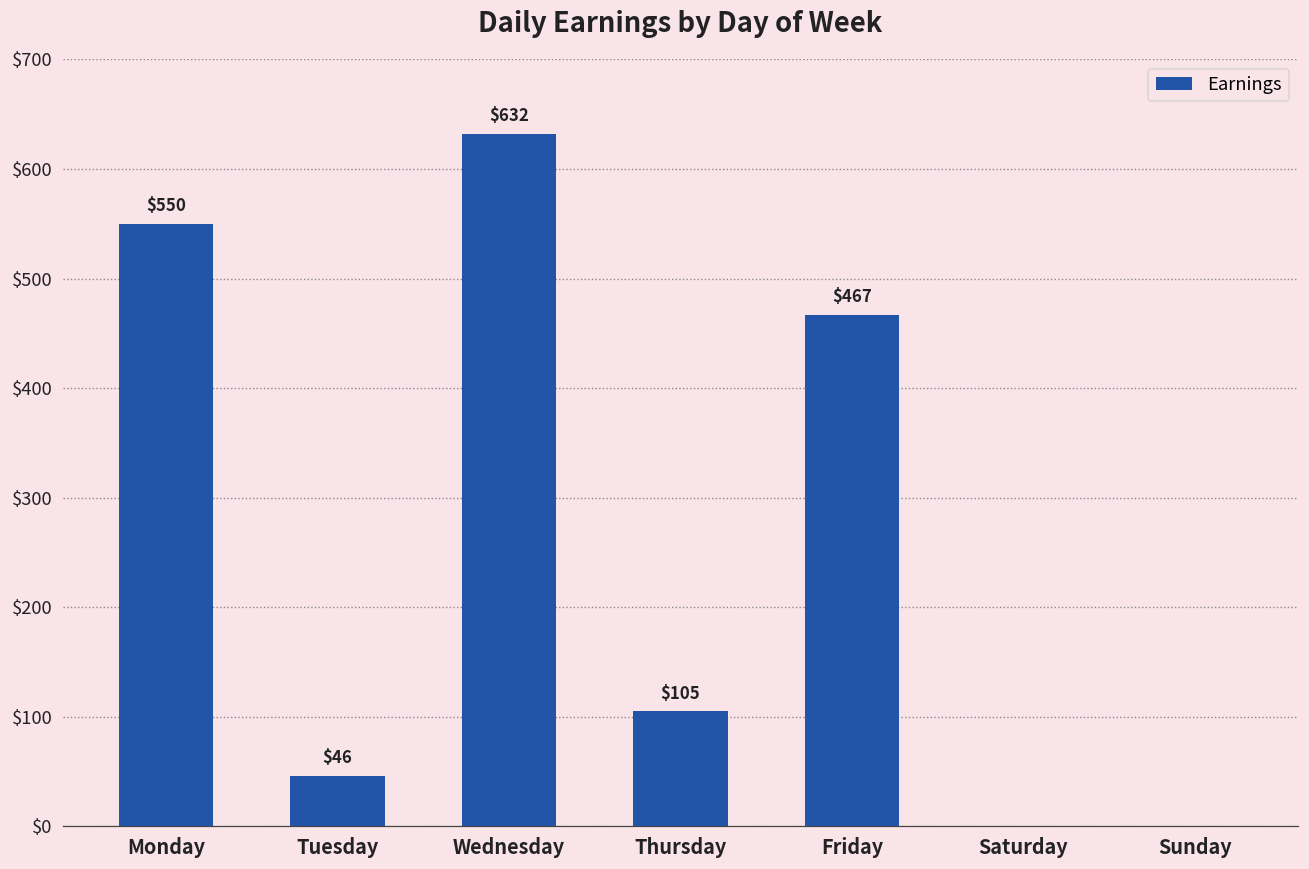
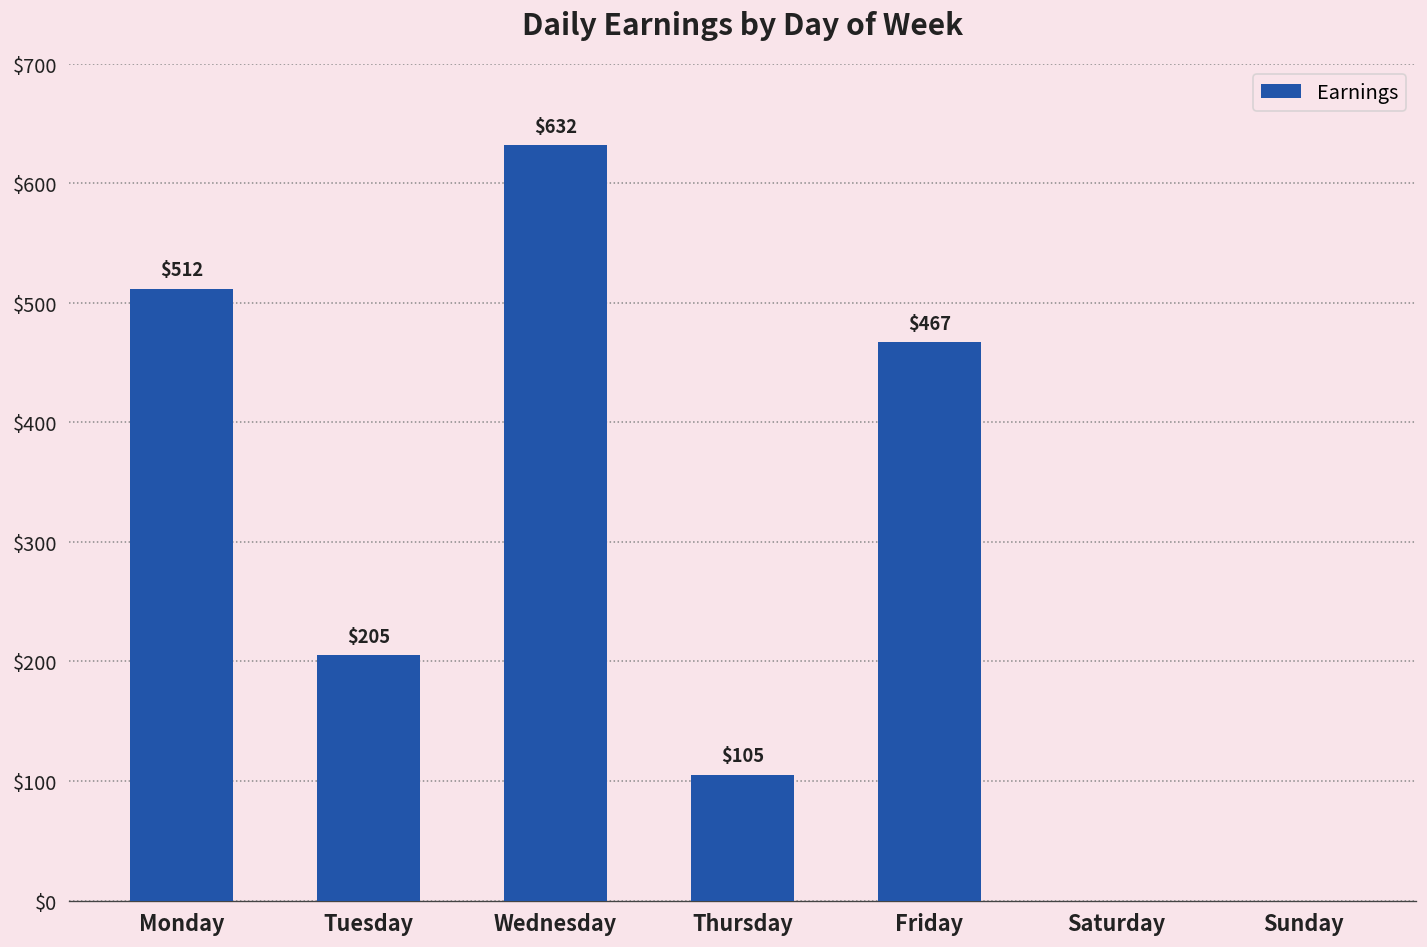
Monday: $550 -> $512
Tuesday: $46 -> $205
